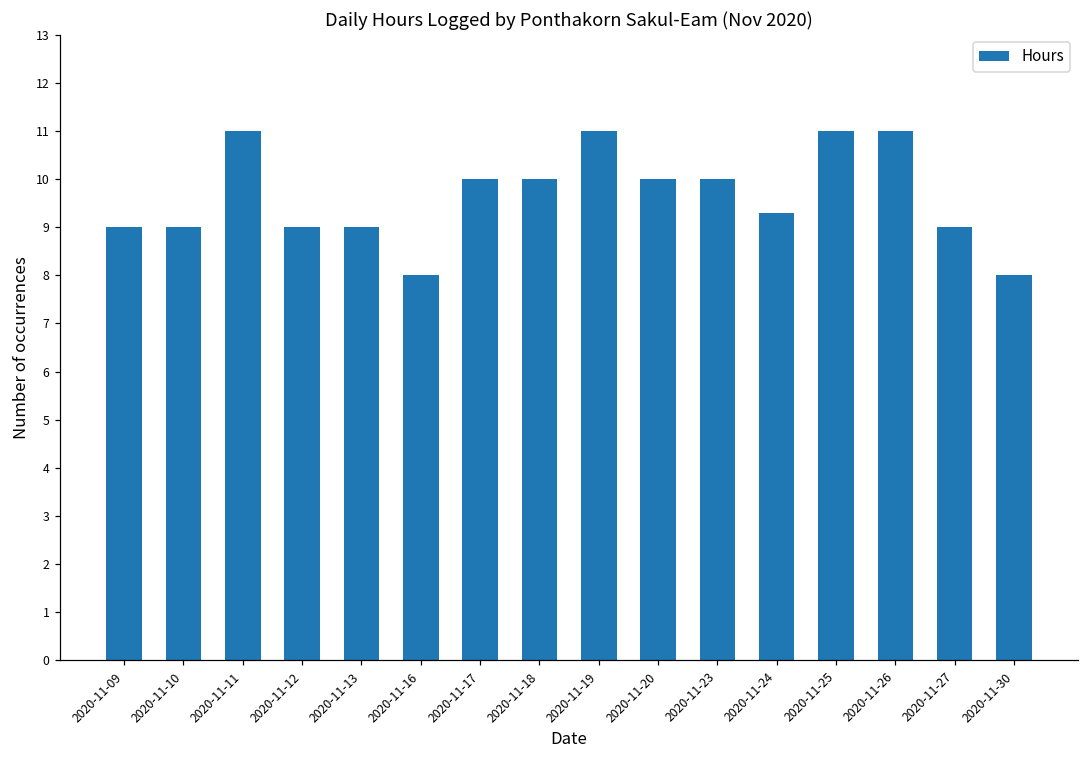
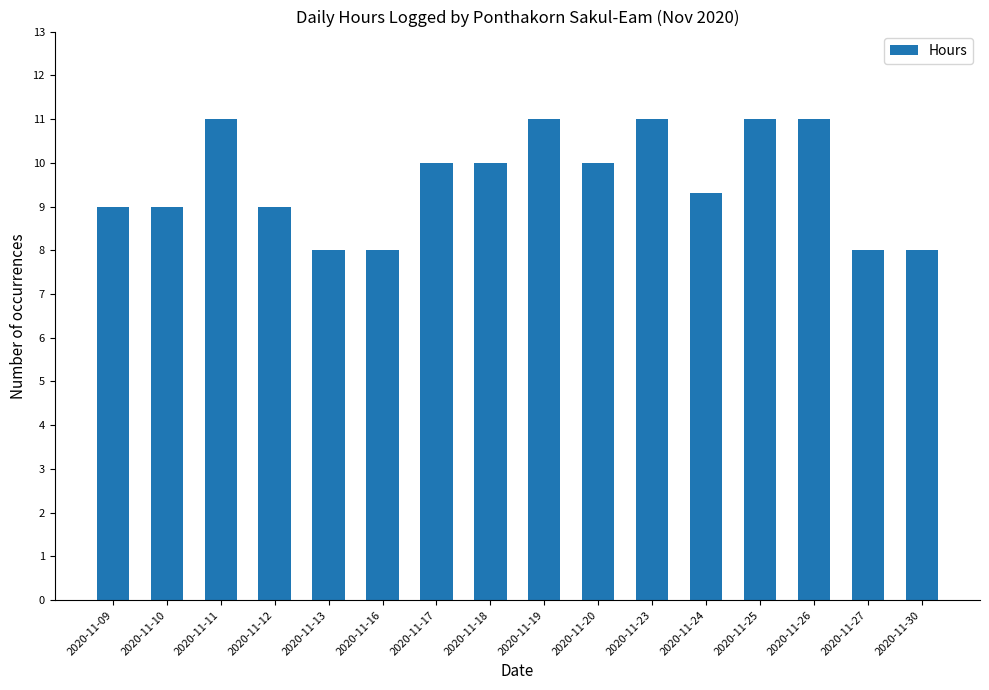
2020-11-13: 9 -> 8
2020-11-23: 10 -> 11
2020-11-27: 9 -> 8
